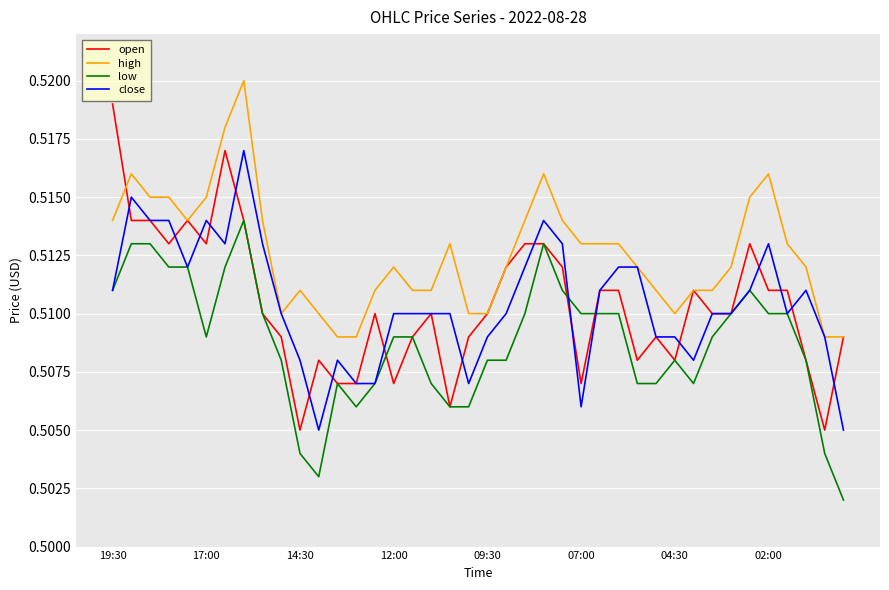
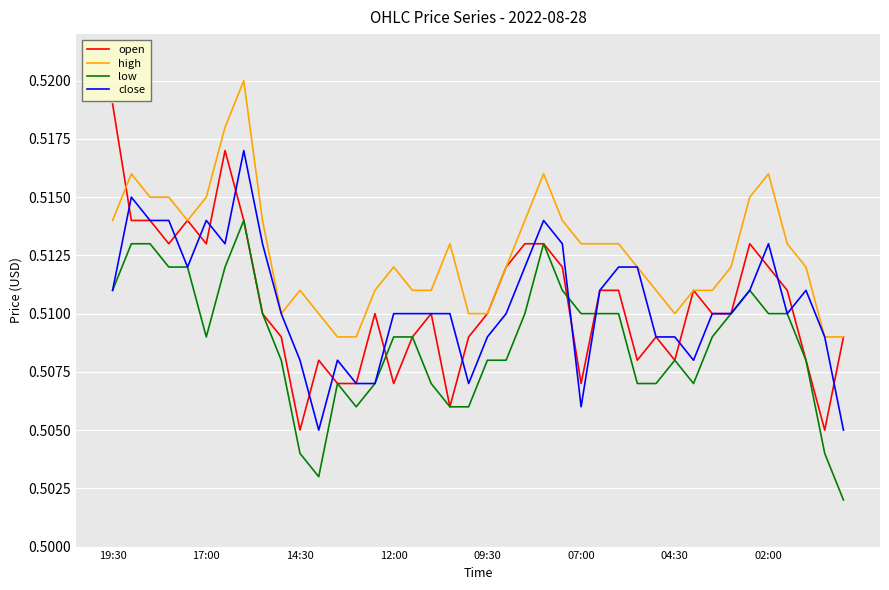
open, 02:00: 0.511 -> 0.512
